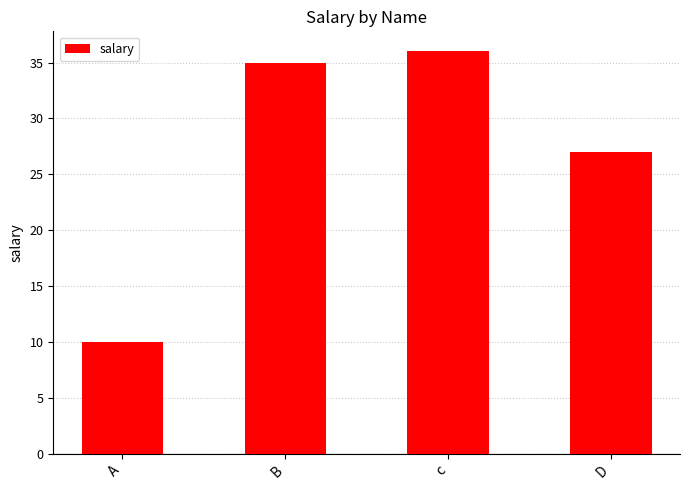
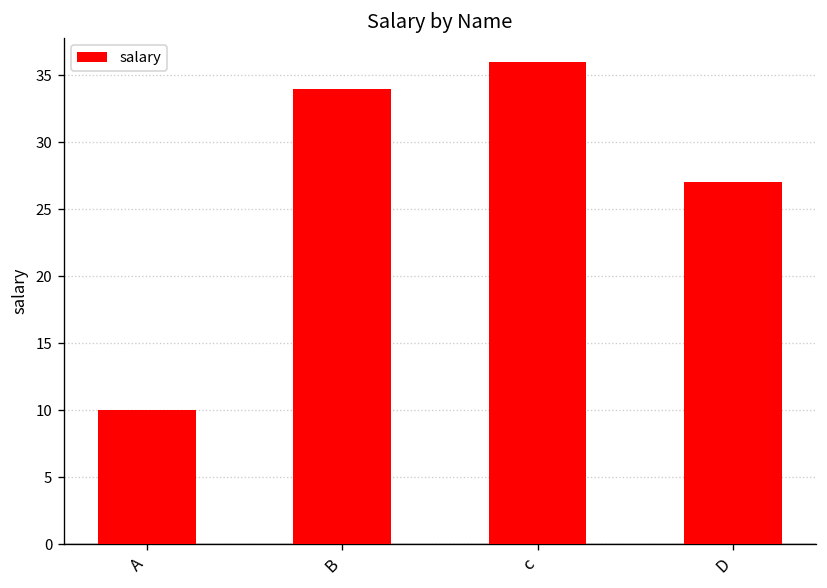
B: 35 -> 34
